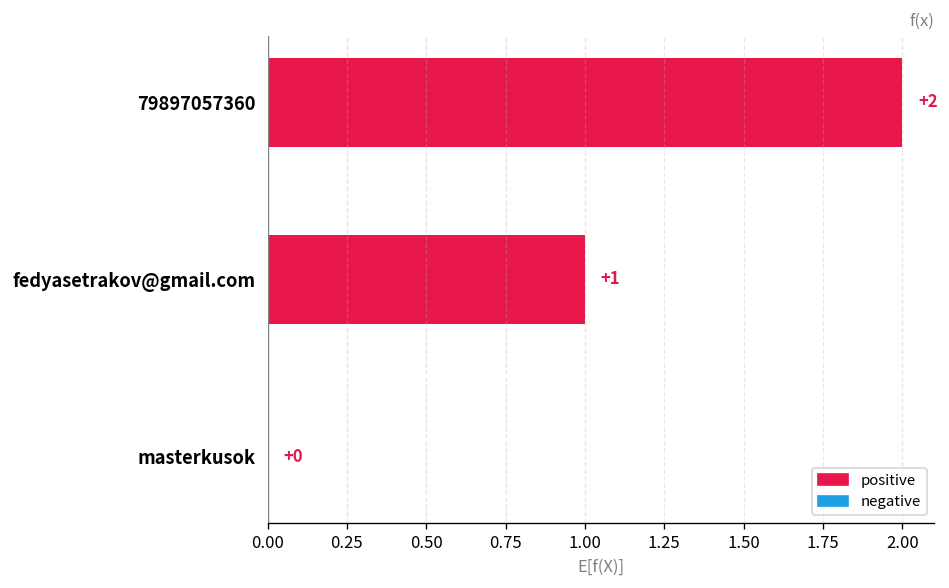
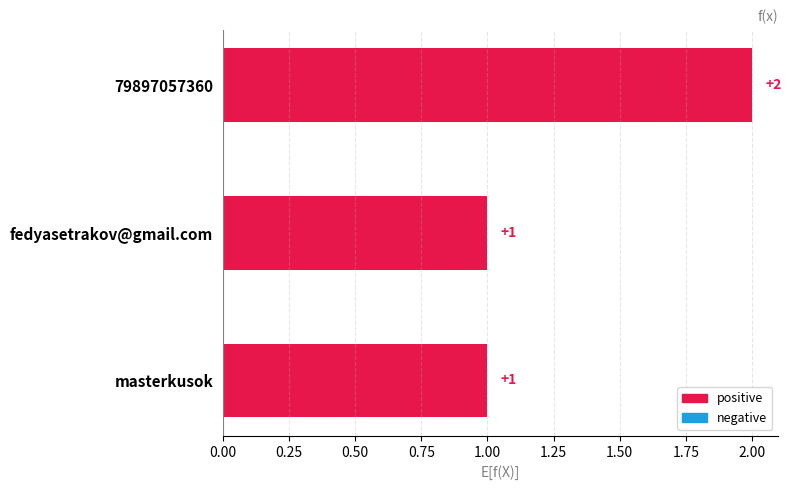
masterkusok: +0 -> +1
